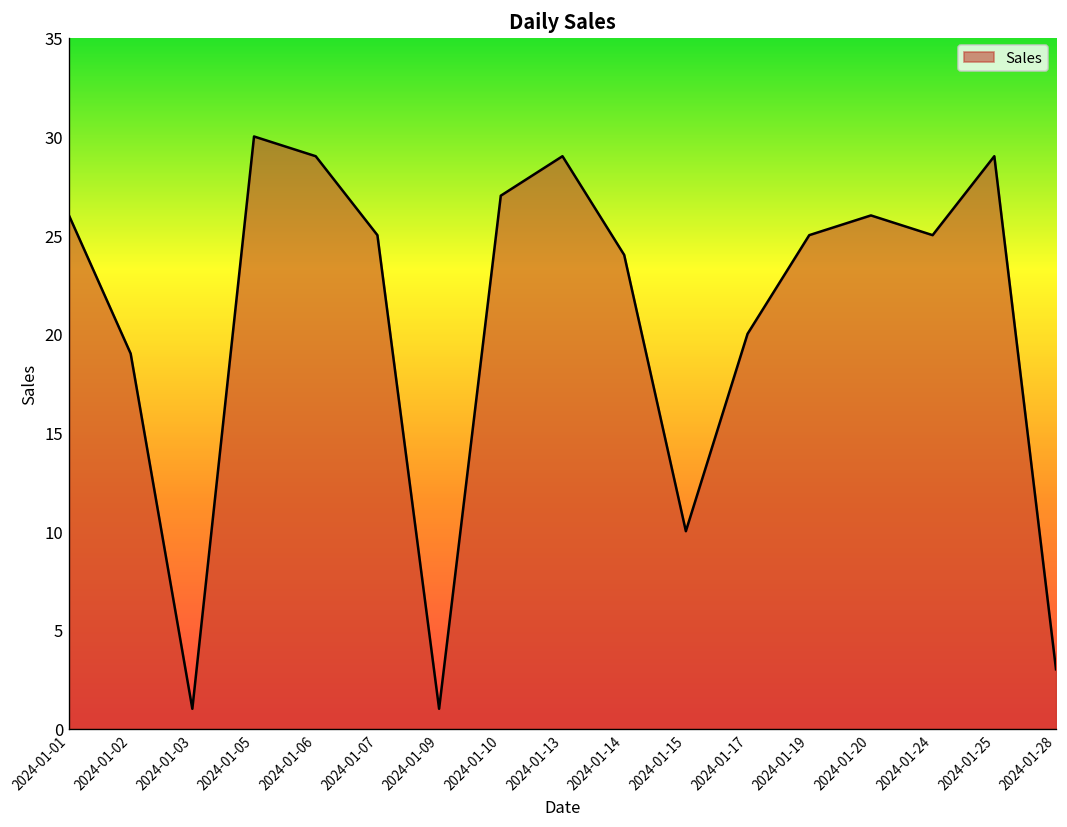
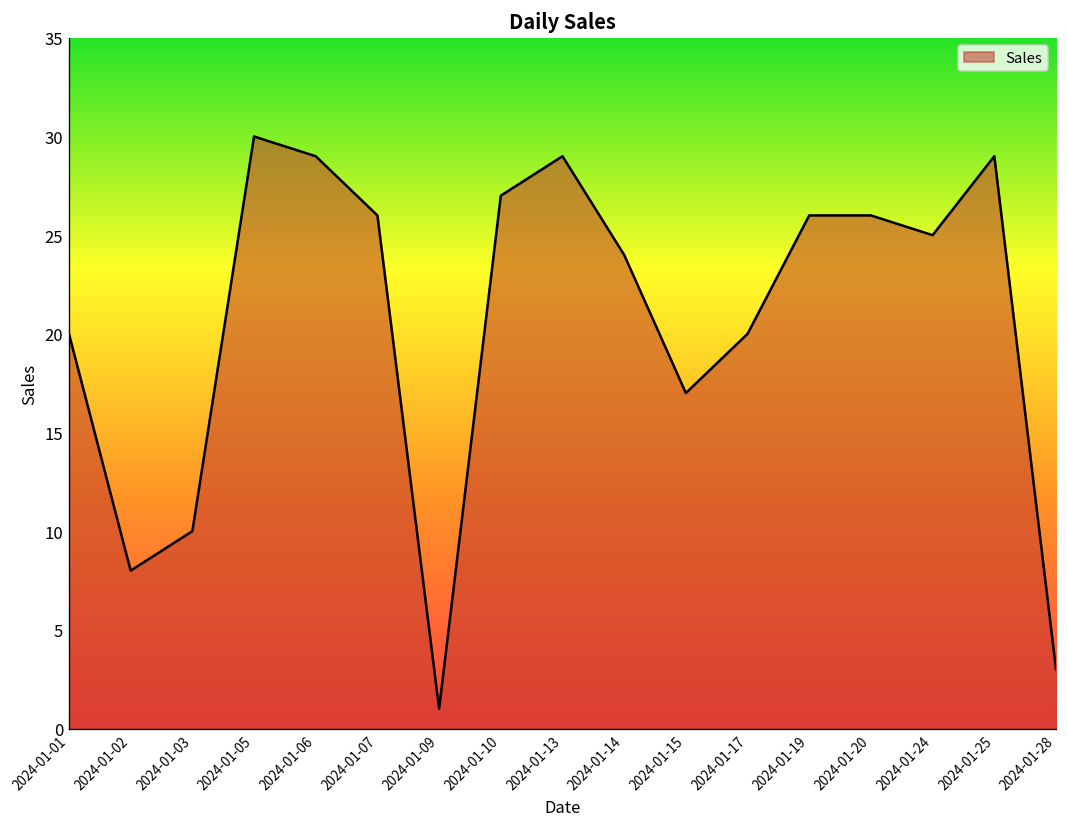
2024-01-01: 26 -> 20
2024-01-02: 19 -> 8
2024-01-03: 1 -> 10
2024-01-07: 25 -> 26
2024-01-15: 10 -> 17
2024-01-19: 25 -> 26
